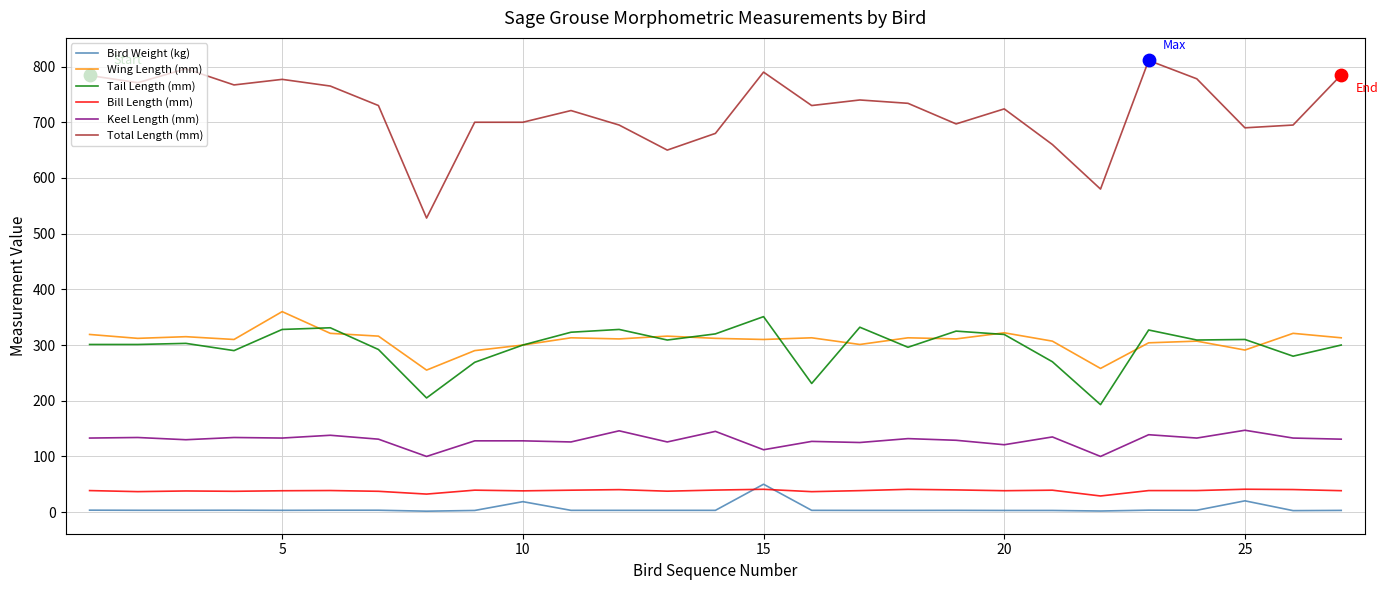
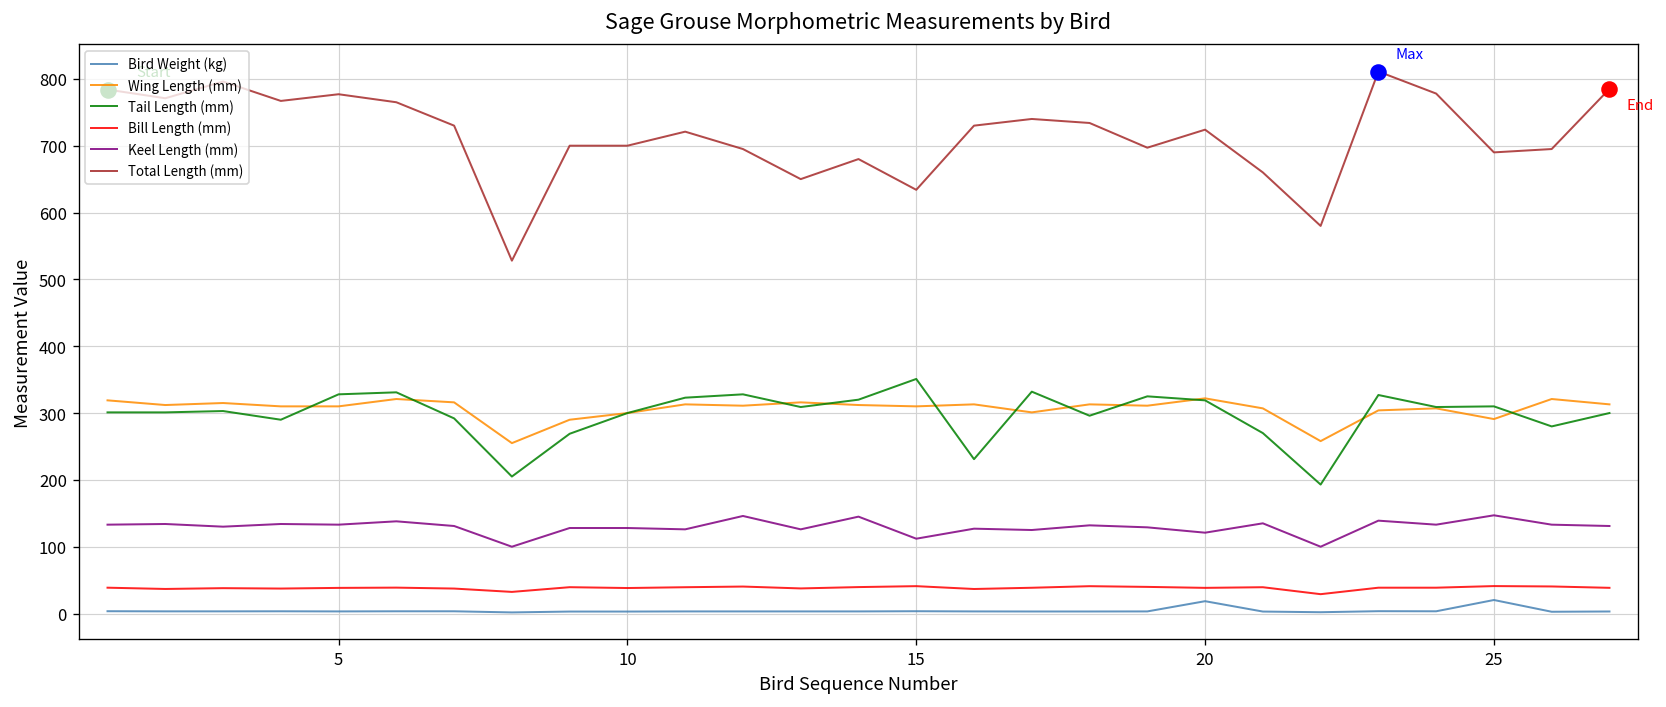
Wing Length (mm), 5: 360 -> 310
Bird Weight (kg), 10: 20 -> 0
Bird Weight (kg), 15: 50 -> 0
Total Length (mm), 15: 790 -> 630
Bird Weight (kg), 20: 0 -> 20
